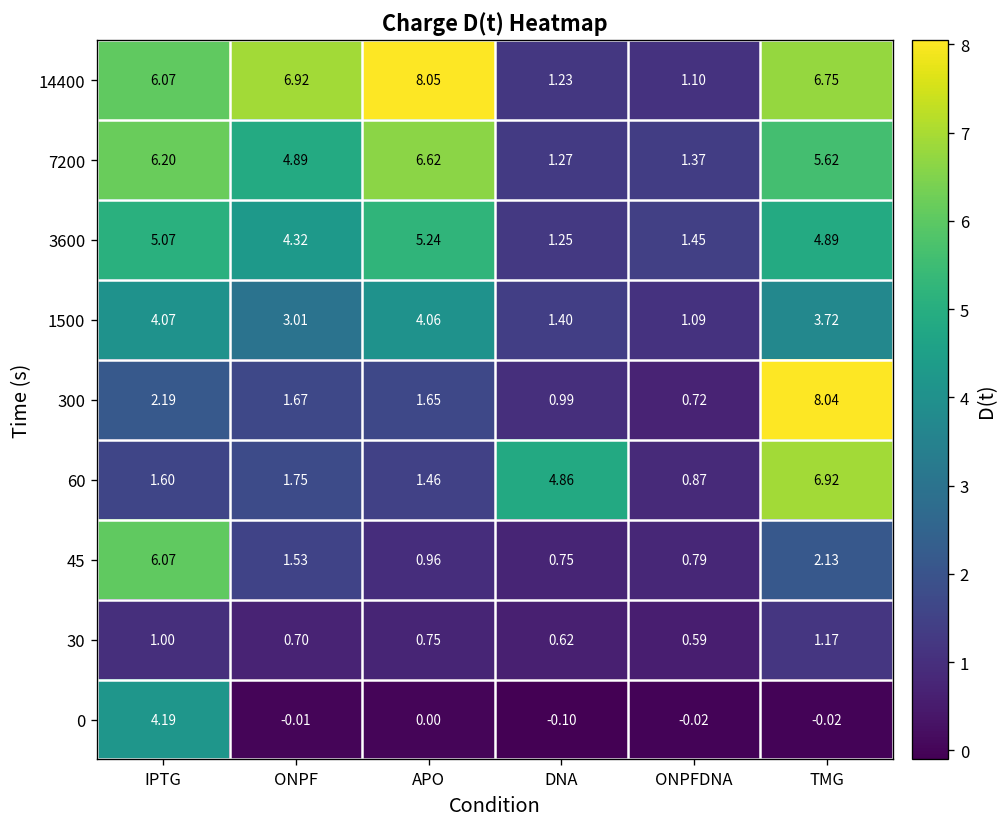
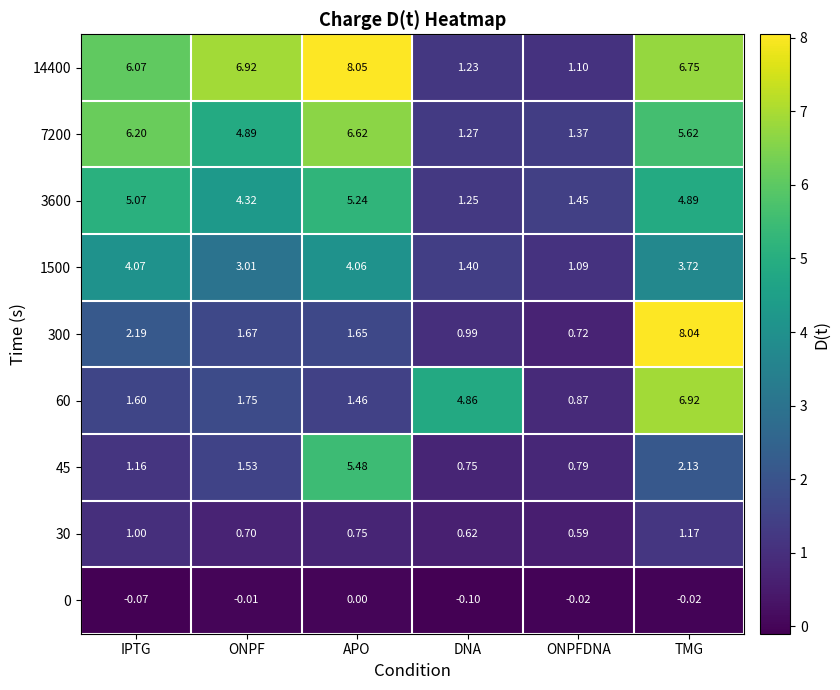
45, IPTG: 6.07 -> 1.16
45, APO: 0.96 -> 5.48
0, IPTG: 4.19 -> -0.07
